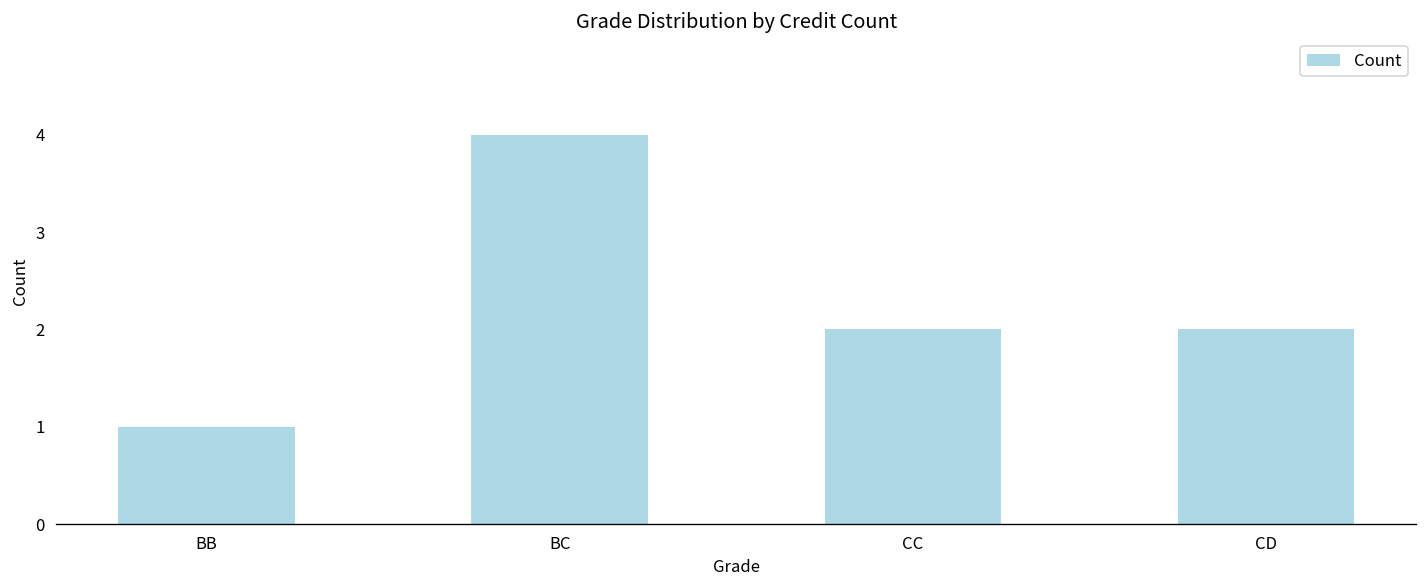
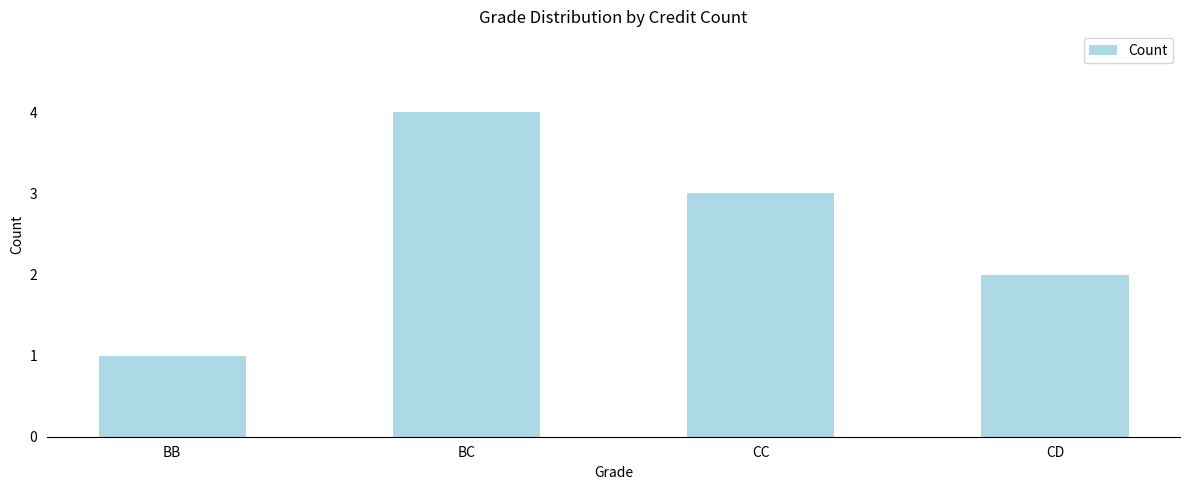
CC: 2 -> 3
